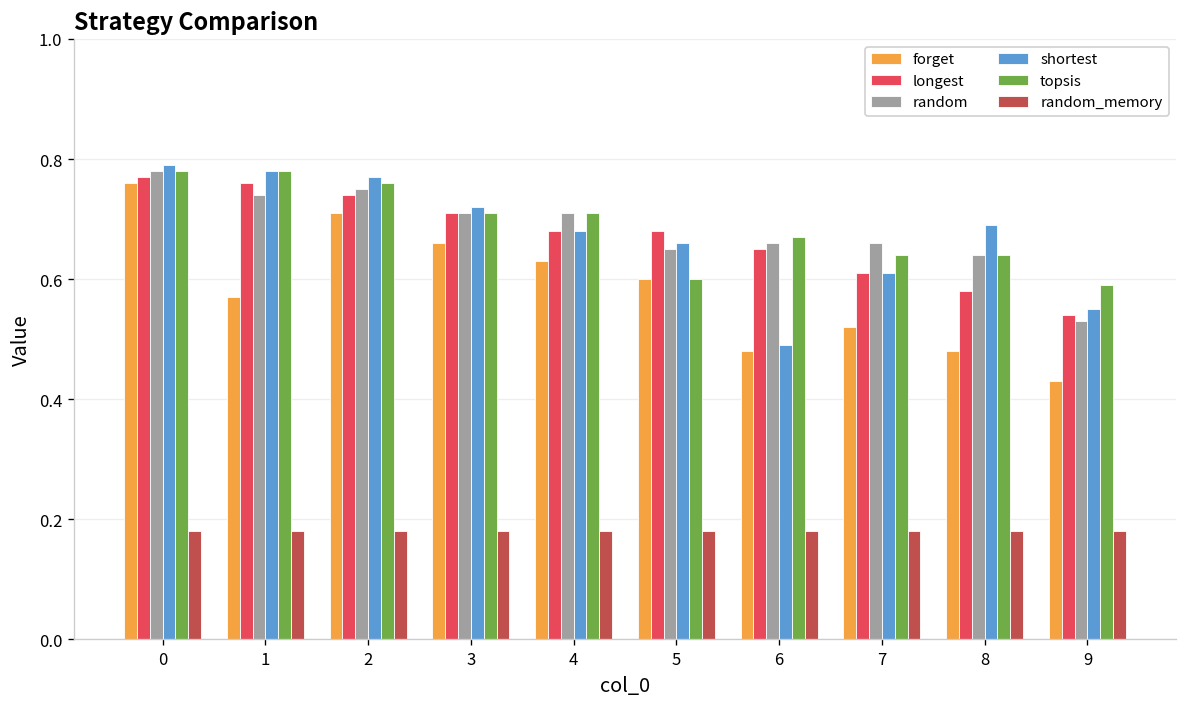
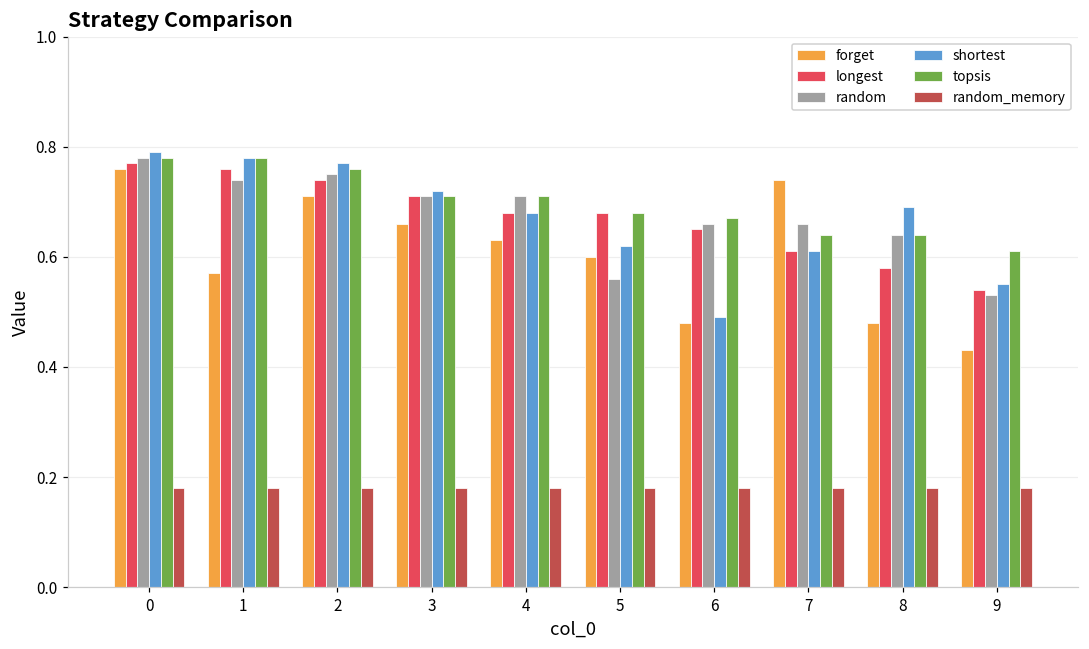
random, 5: 0.65 -> 0.56
shortest, 5: 0.66 -> 0.62
topsis, 5: 0.60 -> 0.68
forget, 7: 0.52 -> 0.74
topsis, 9: 0.59 -> 0.61
